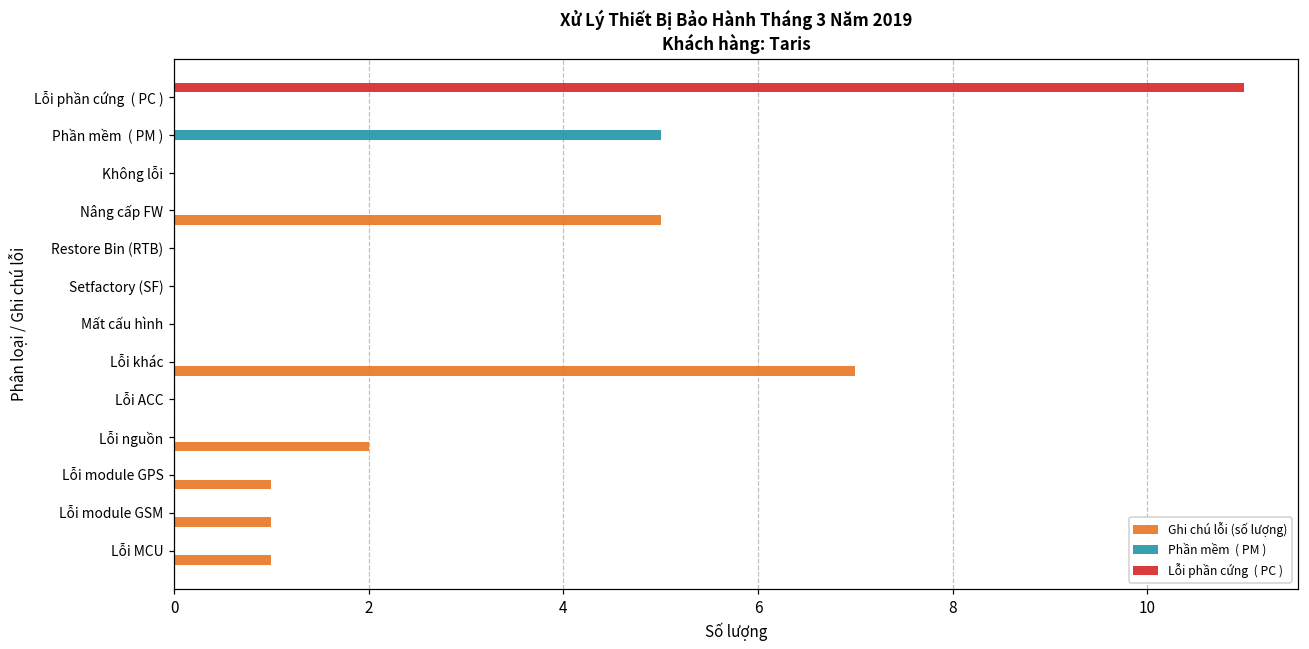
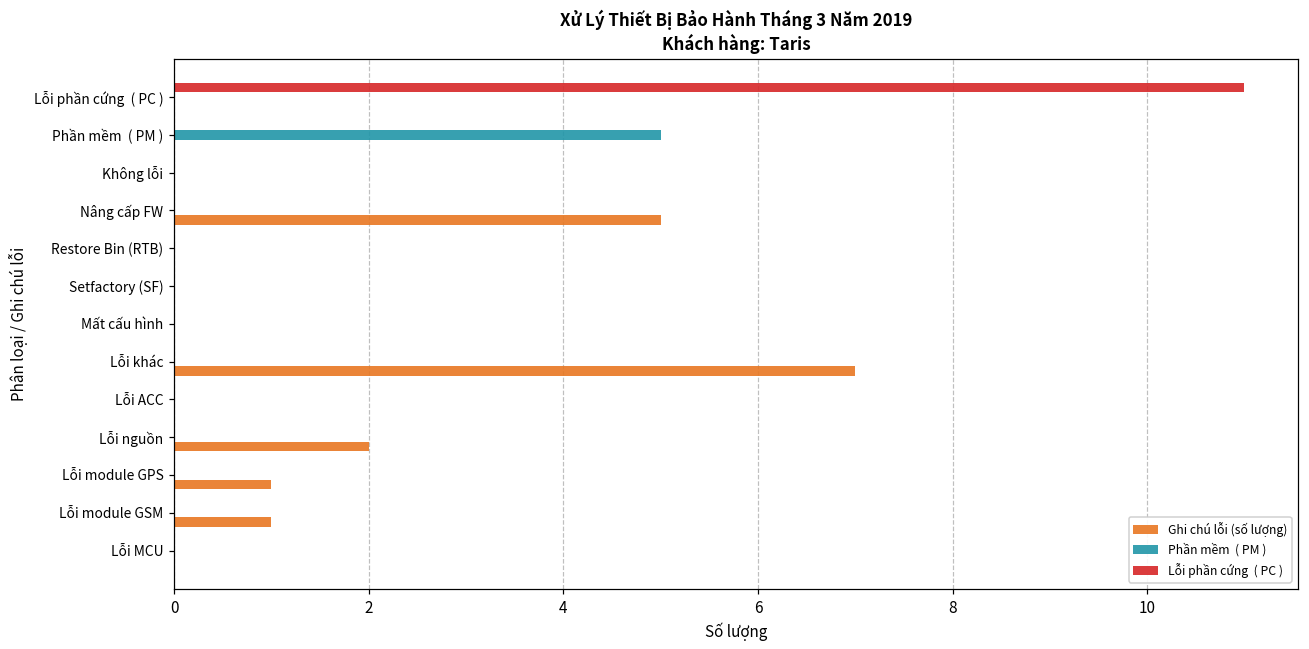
Ghi chú lỗi (số lượng), Lỗi MCU: 1 -> 0
